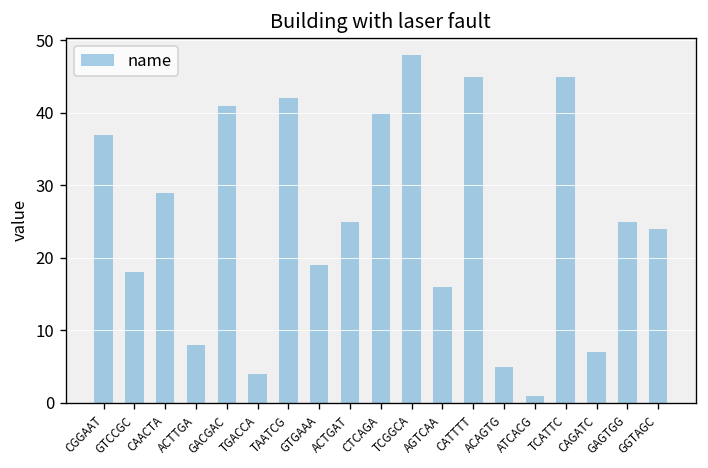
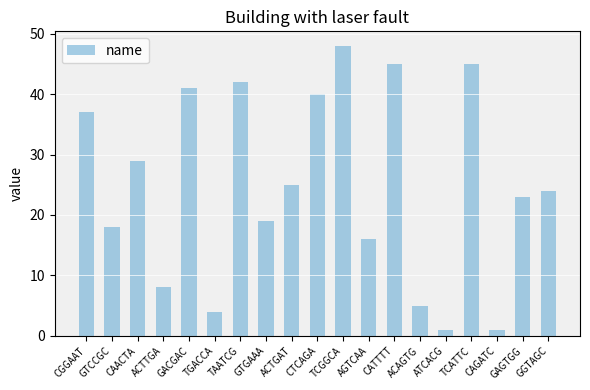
CAGATC: 7 -> 1
GAGTGG: 25 -> 23
